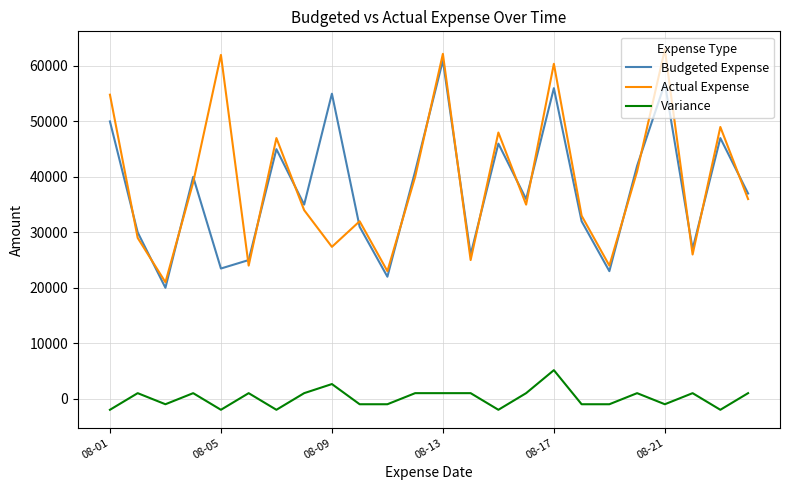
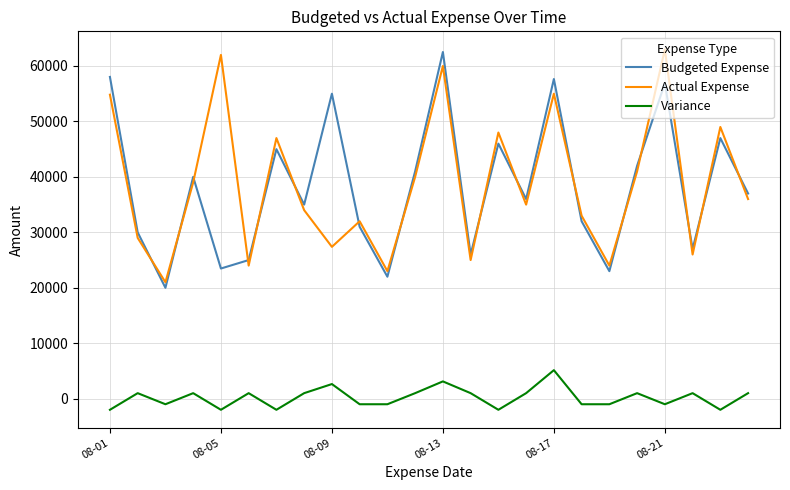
Budgeted Expense, 08-01: 50000 -> 58000
Budgeted Expense, 08-13: 61000 -> 63000
Actual Expense, 08-13: 62000 -> 60000
Variance, 08-13: 1000 -> 3000
Budgeted Expense, 08-17: 56000 -> 58000
Actual Expense, 08-17: 60000 -> 55000
